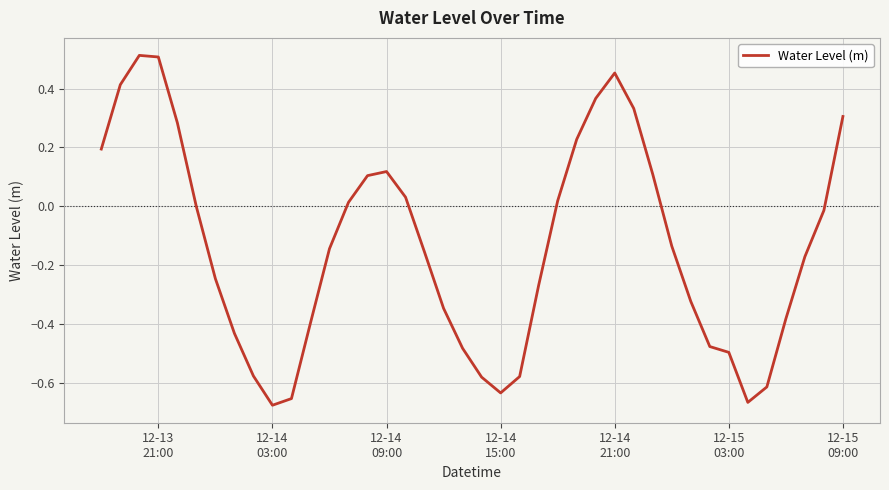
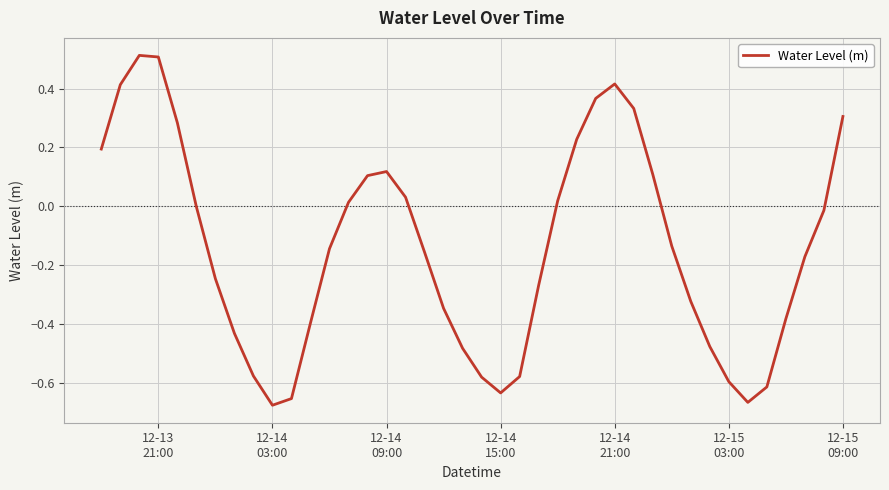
12-14 21:00: 0.45 -> 0.42
12-15 03:00: -0.49 -> -0.59
